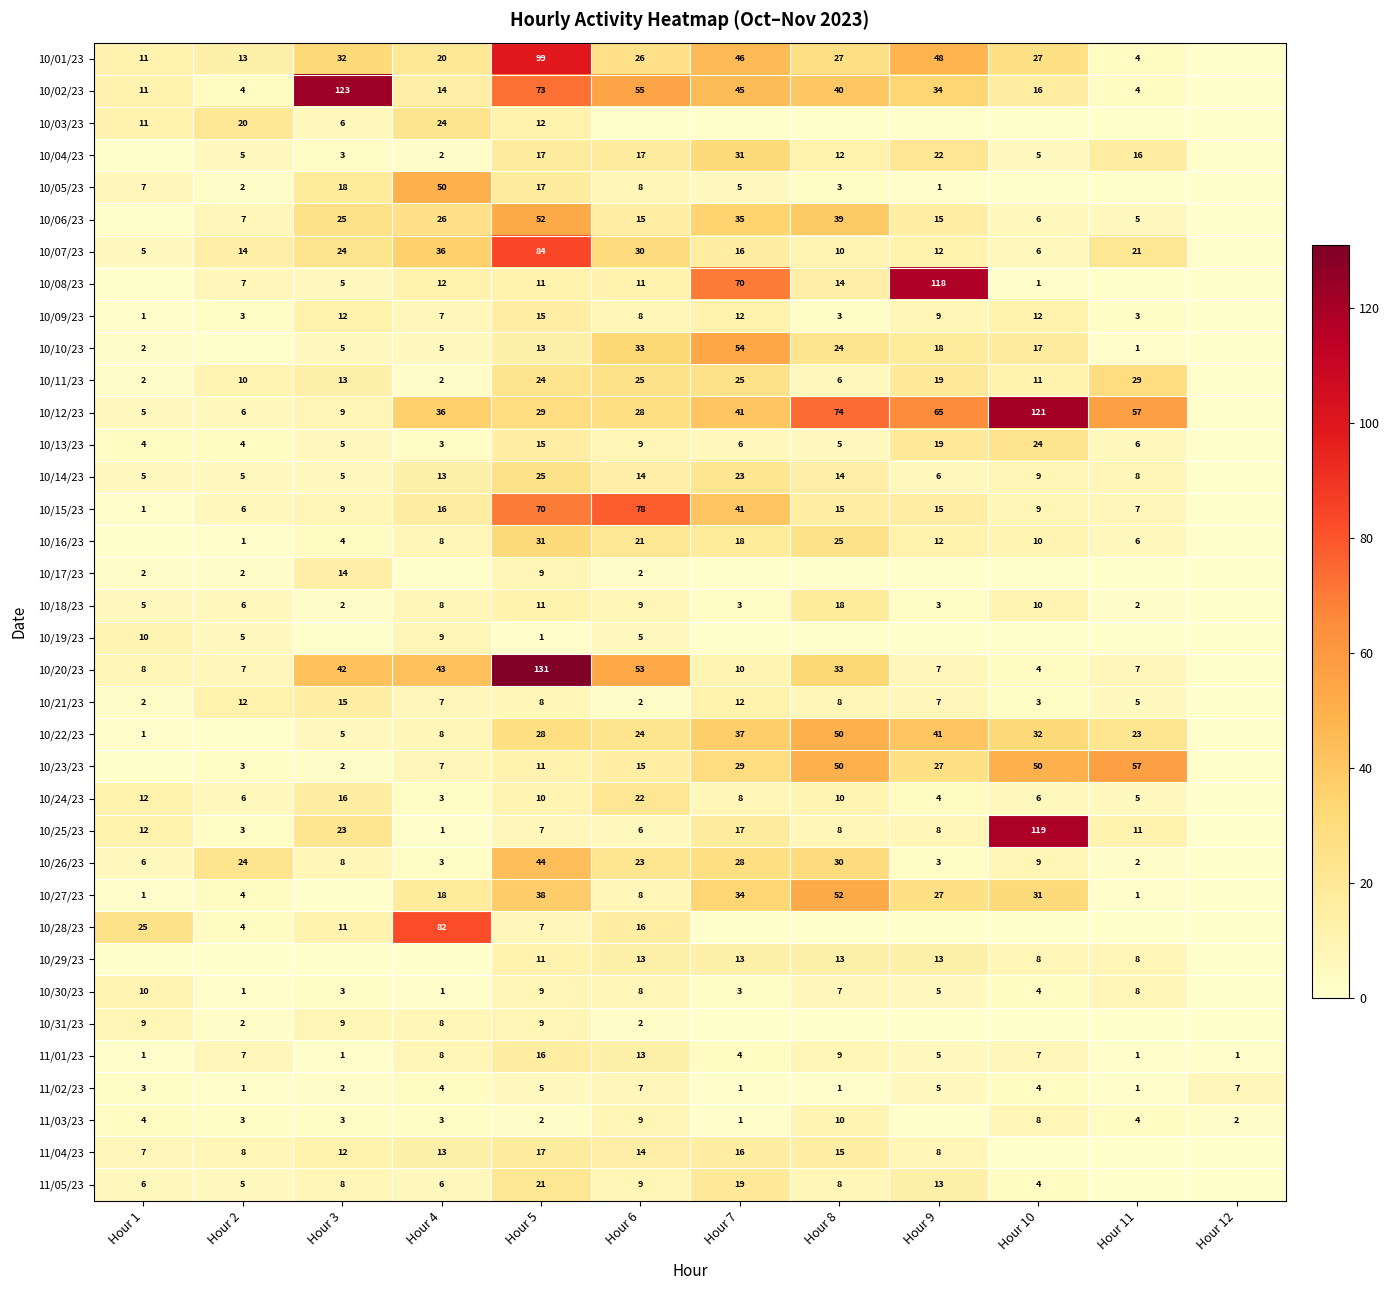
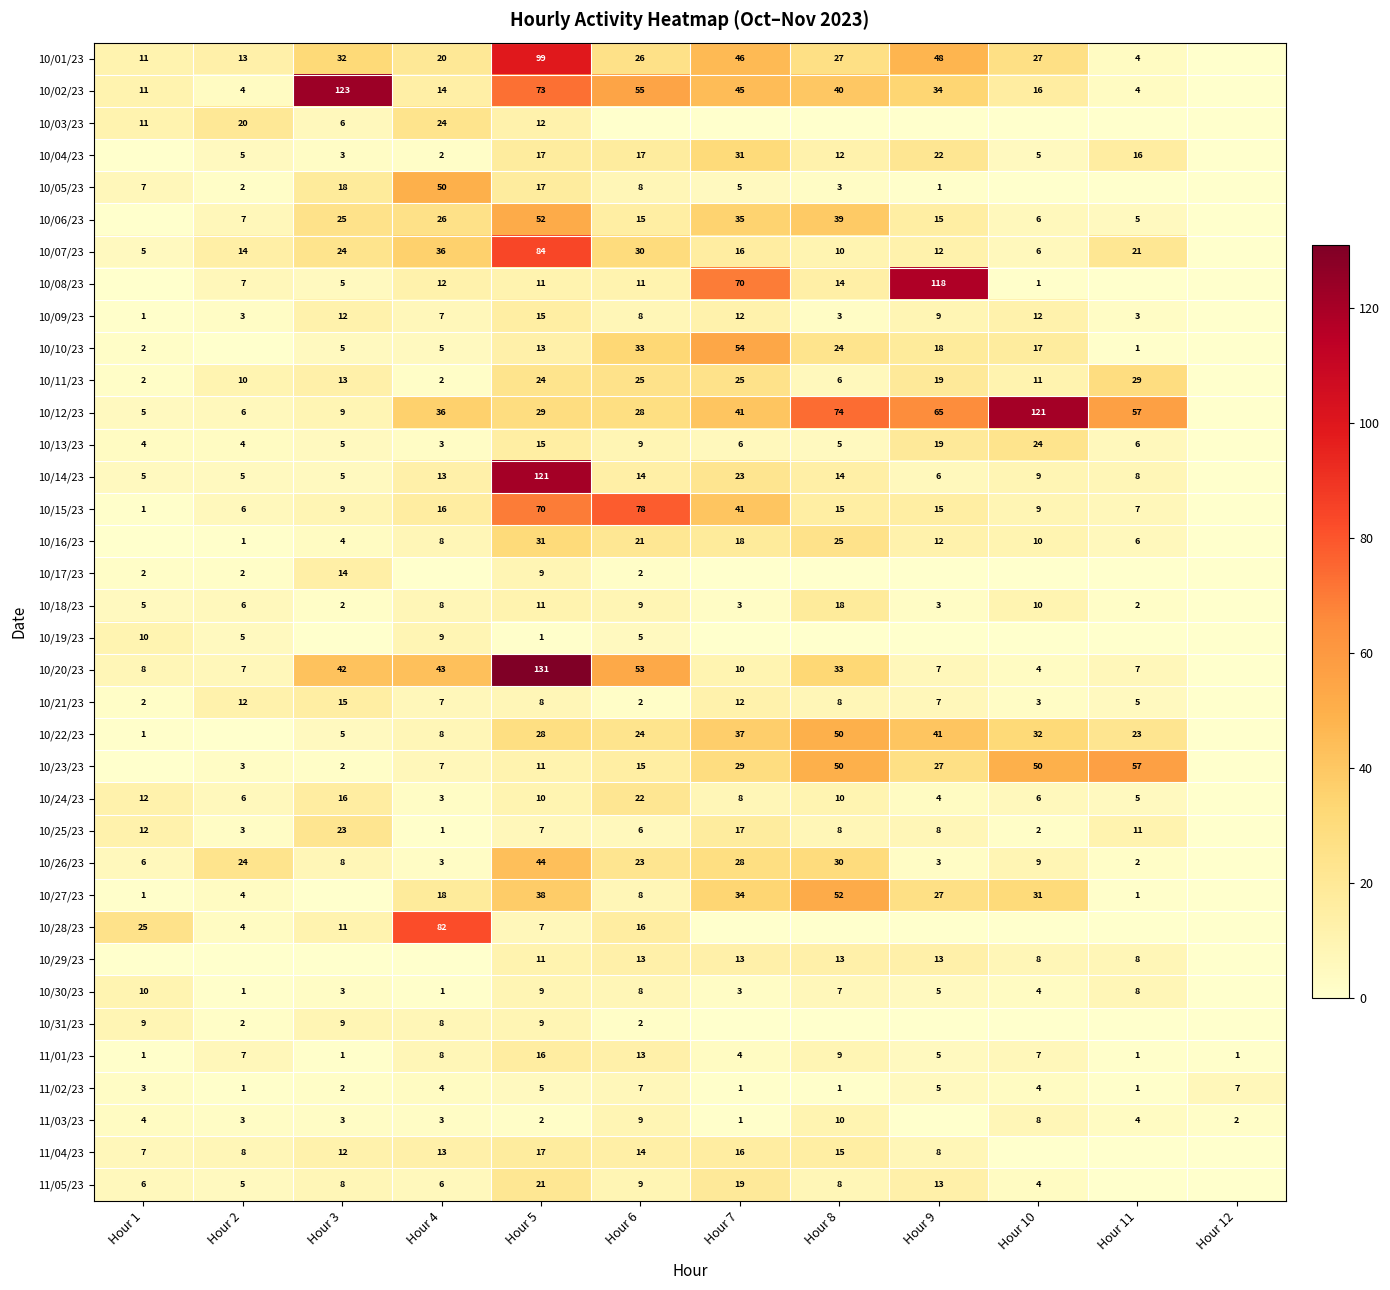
10/14/23, Hour 5: 25 -> 121
10/25/23, Hour 10: 119 -> 2
